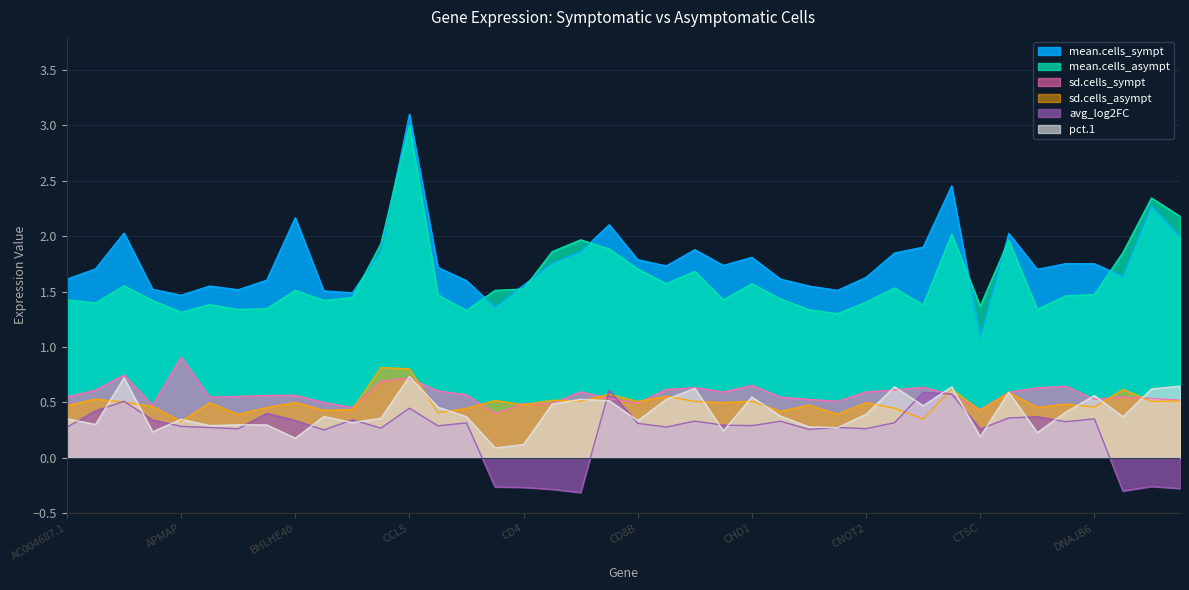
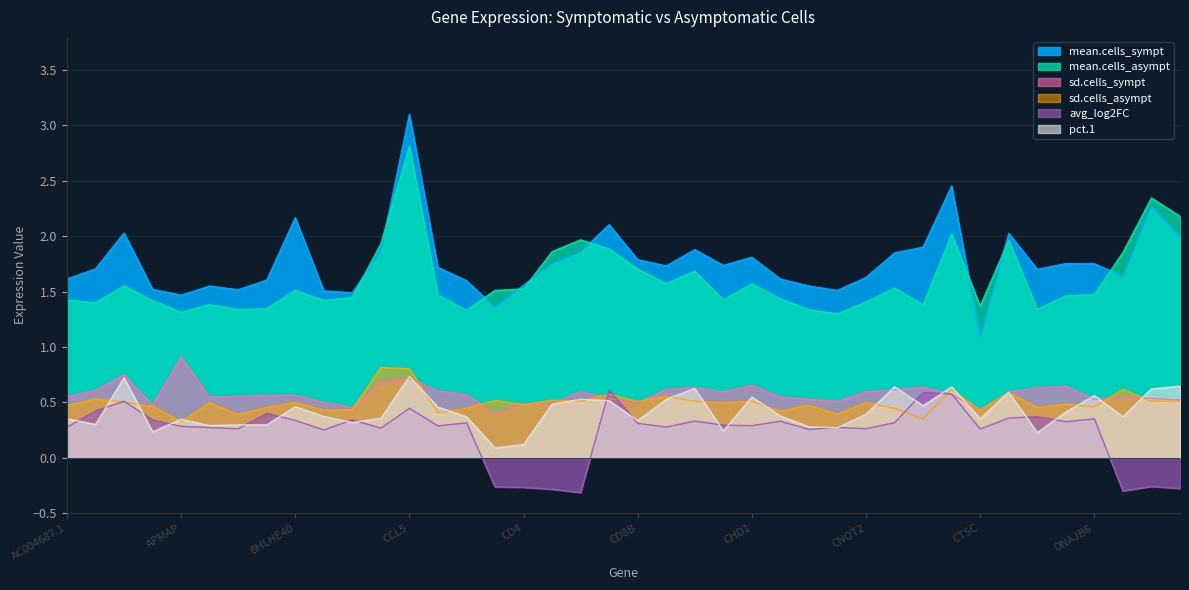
pct.1, BHLHE40: 0.18 -> 0.46
mean.cells_asympt, CCL5: 3.00 -> 2.81
pct.1, CTSC: 0.19 -> 0.35
